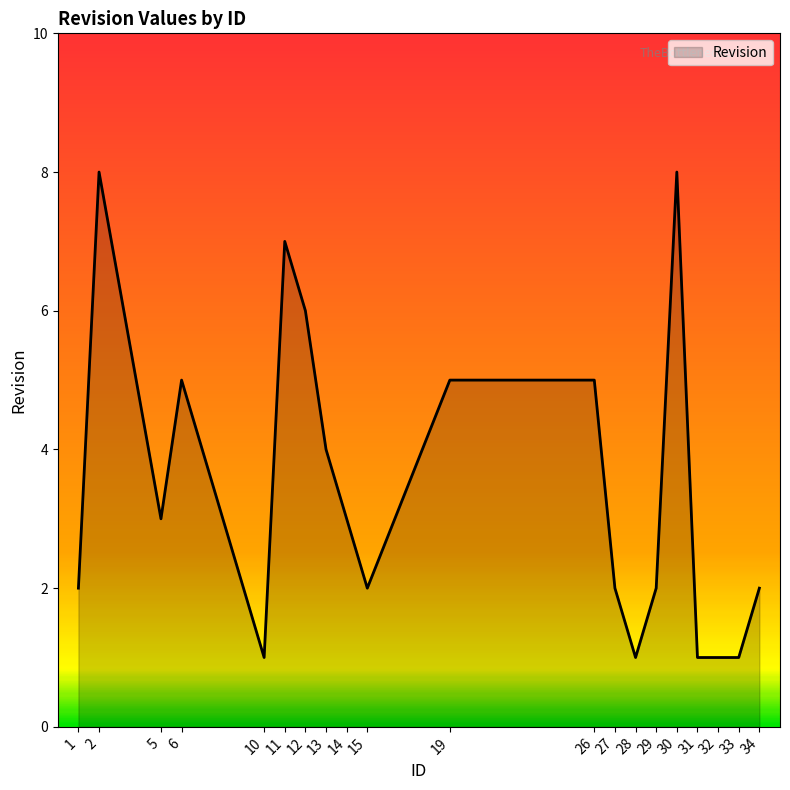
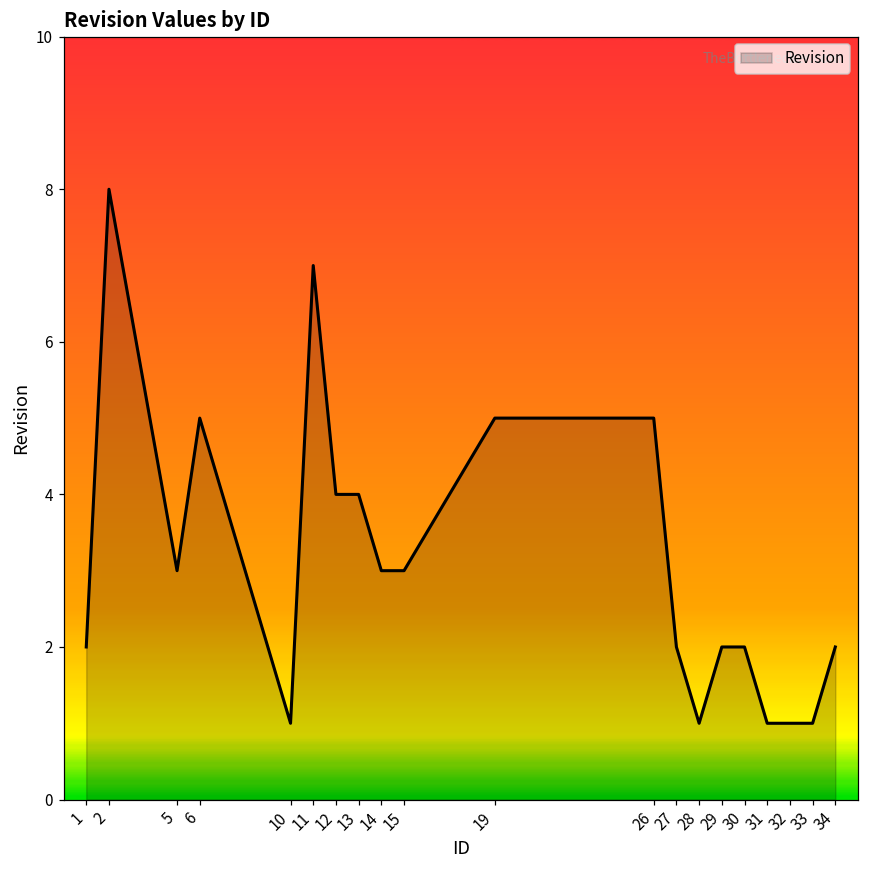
12: 6 -> 4
15: 2 -> 3
30: 8 -> 2
